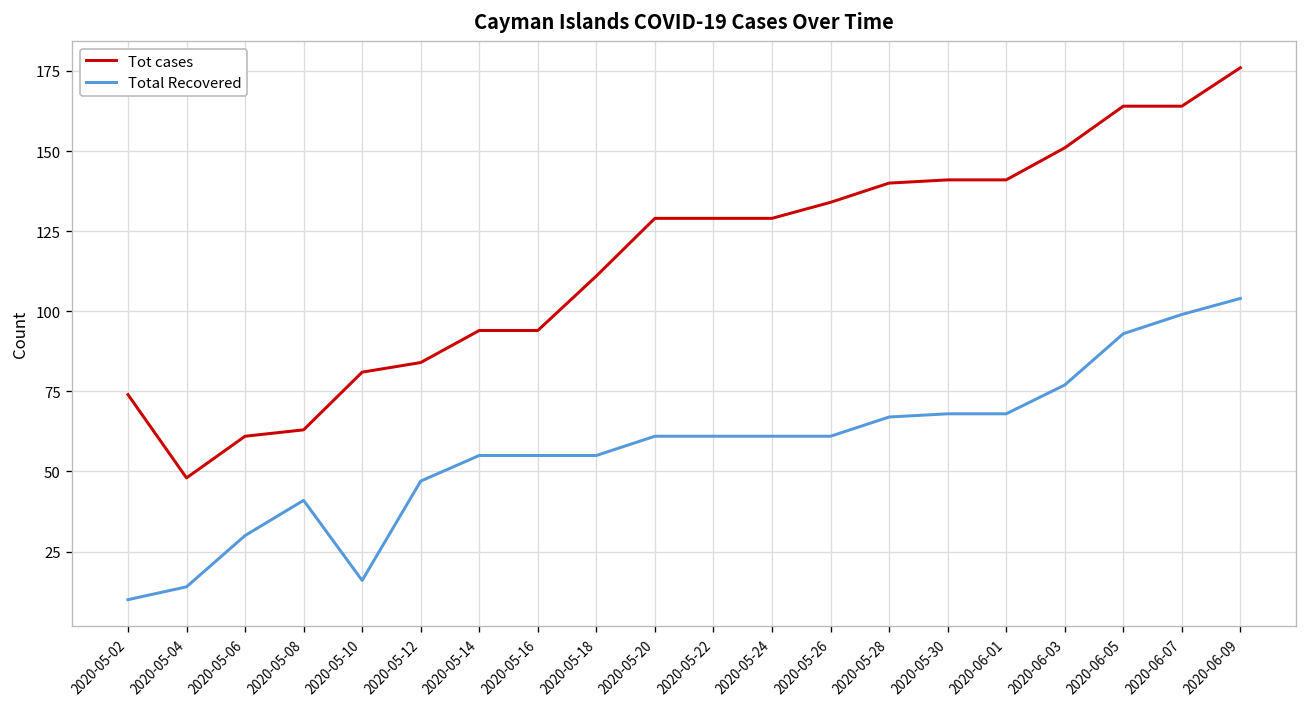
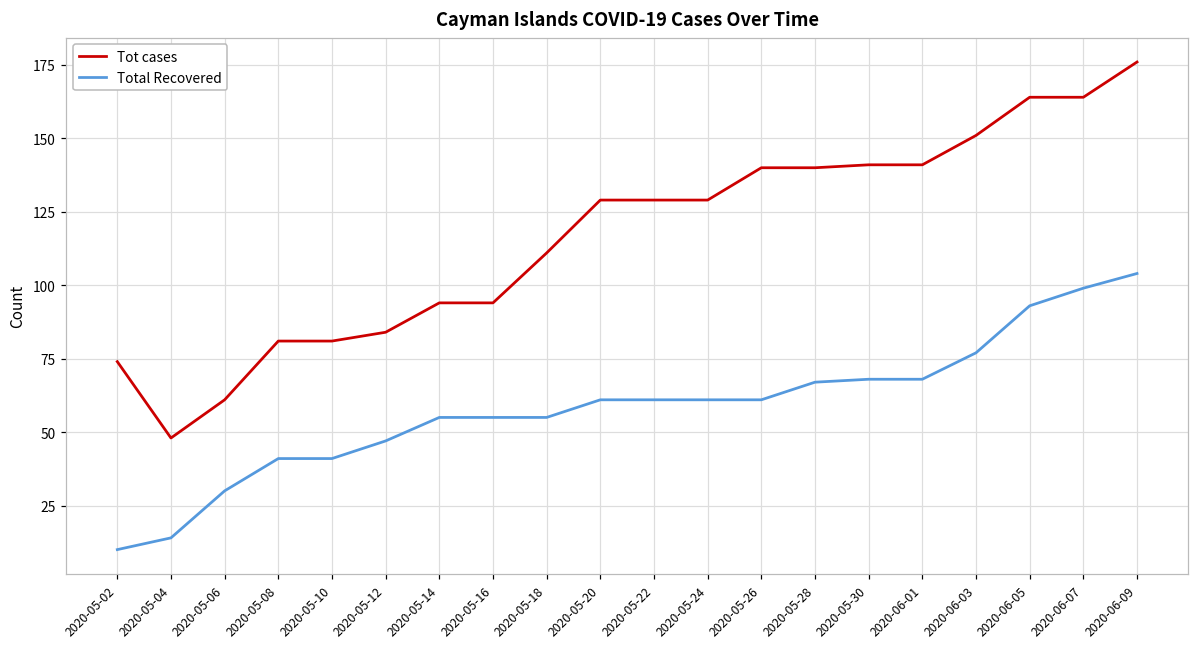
Tot cases, 2020-05-08: 63 -> 81
Total Recovered, 2020-05-10: 16 -> 41
Tot cases, 2020-05-26: 134 -> 140
